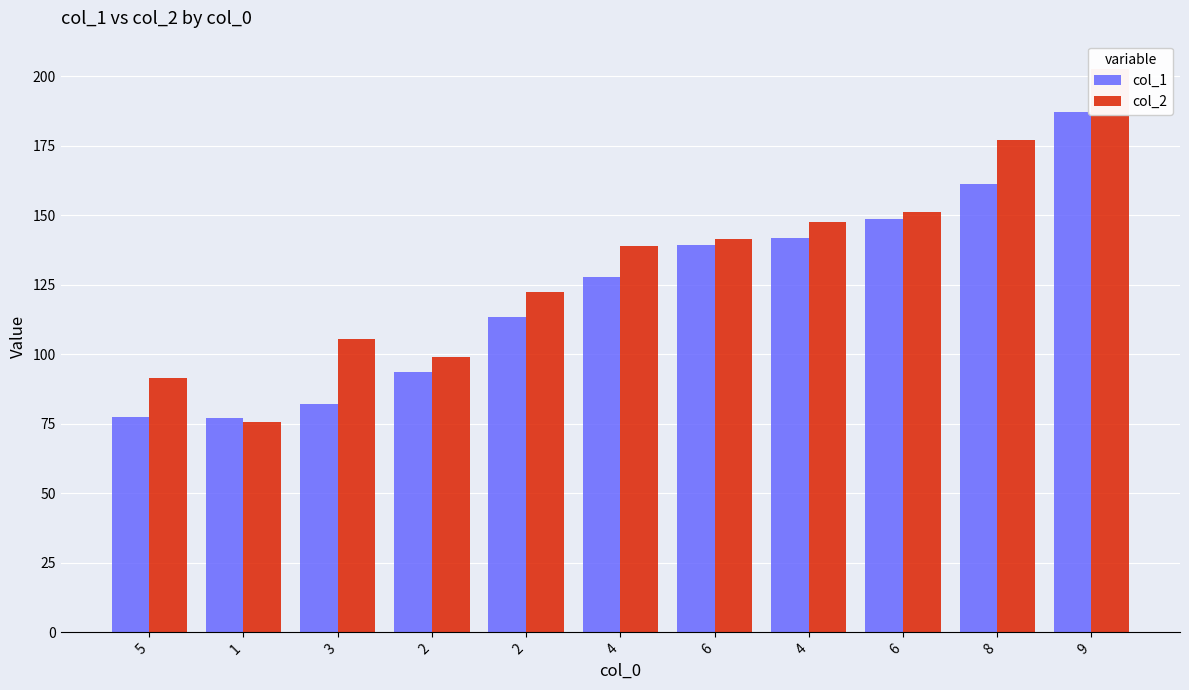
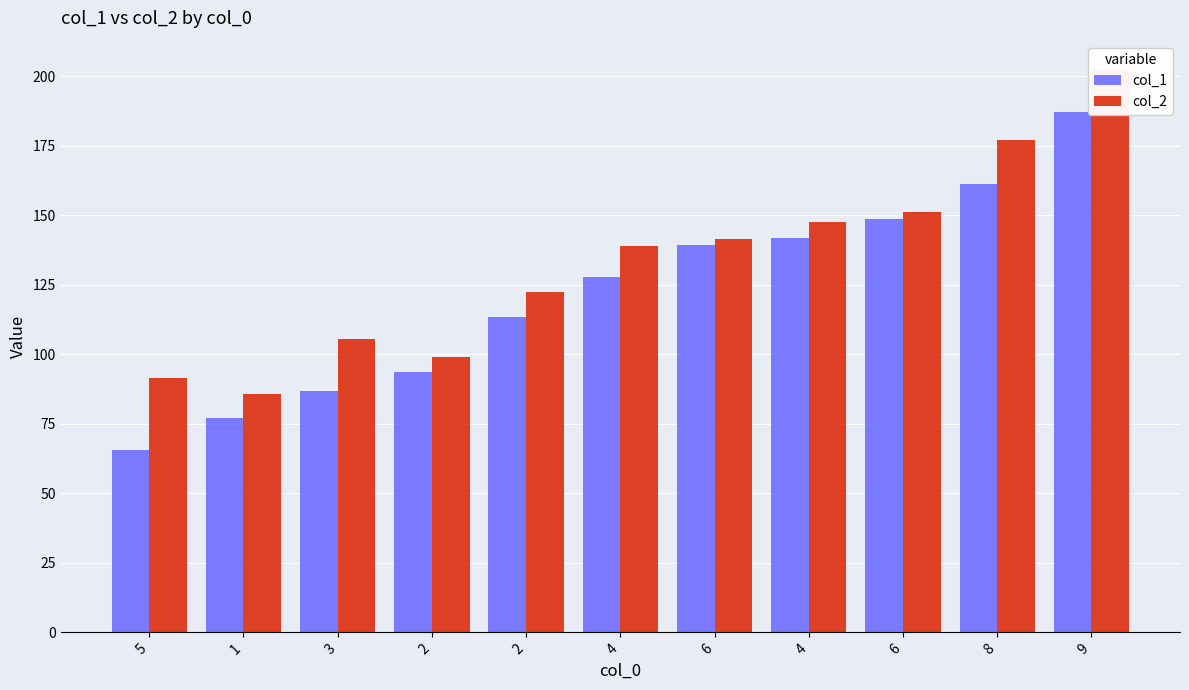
col_1, 5: 77 -> 65
col_2, 1: 76 -> 86
col_1, 3: 82 -> 87
